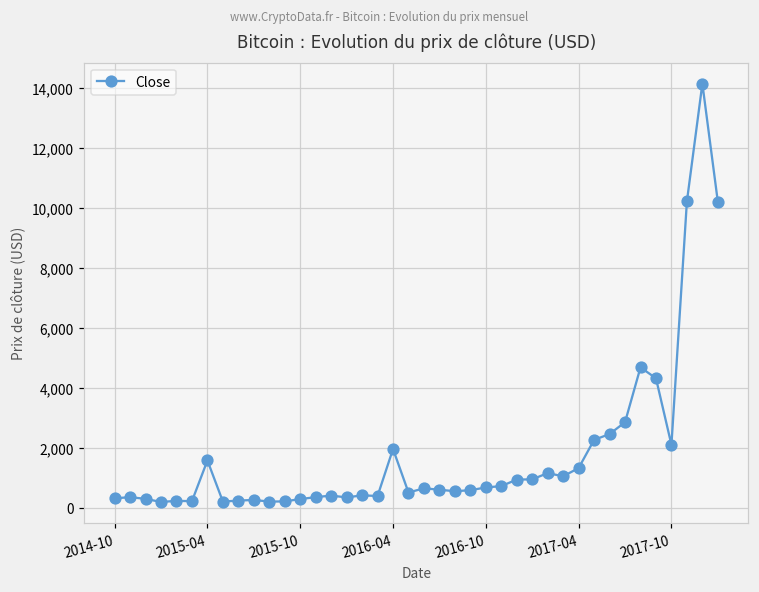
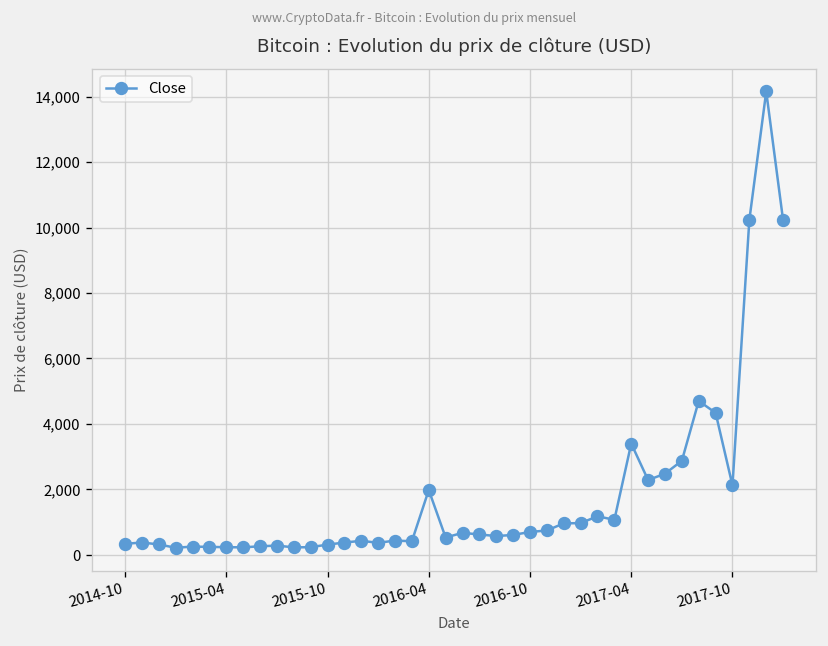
2015-04: 1,600 -> 200
2017-04: 1,300 -> 3,400
